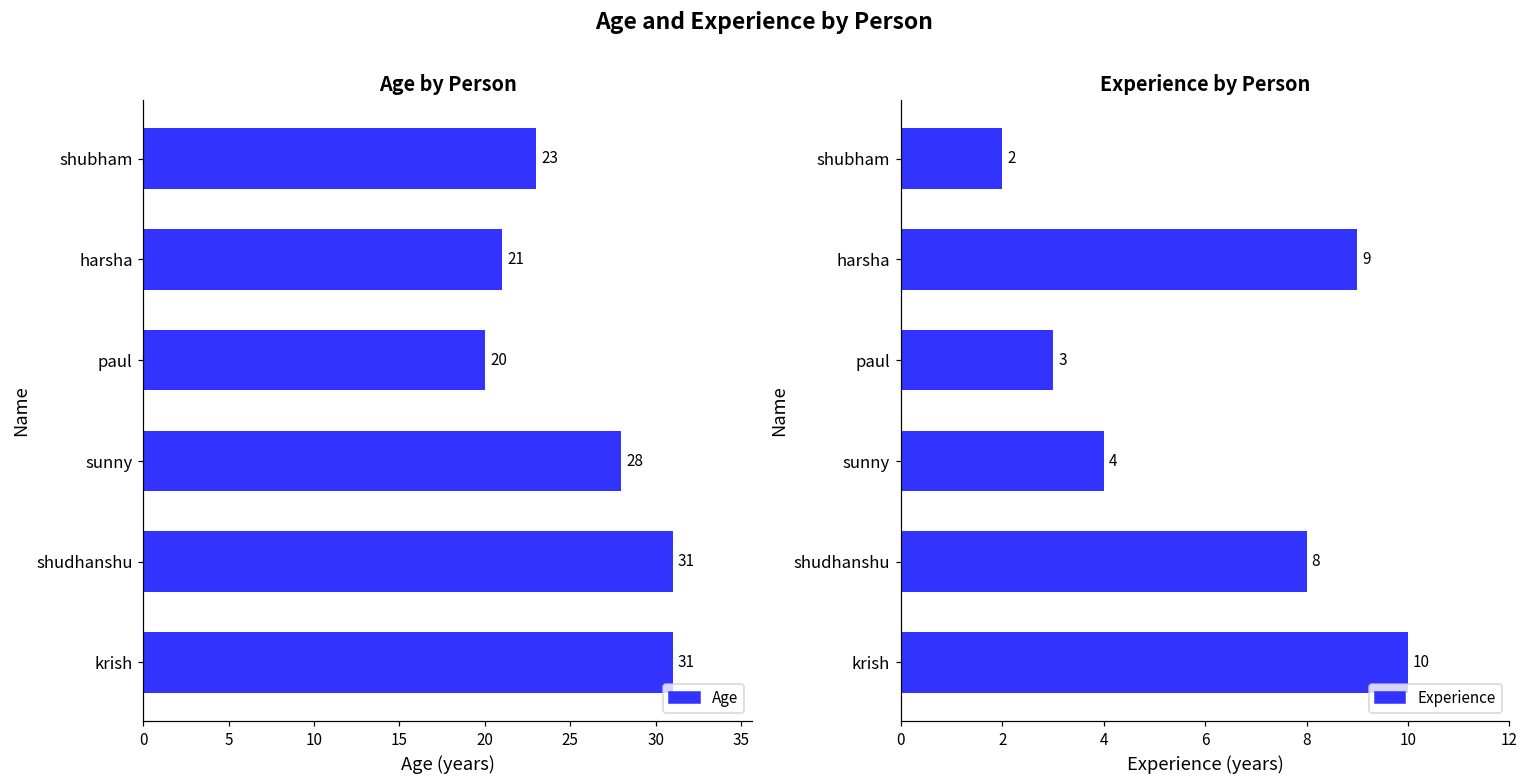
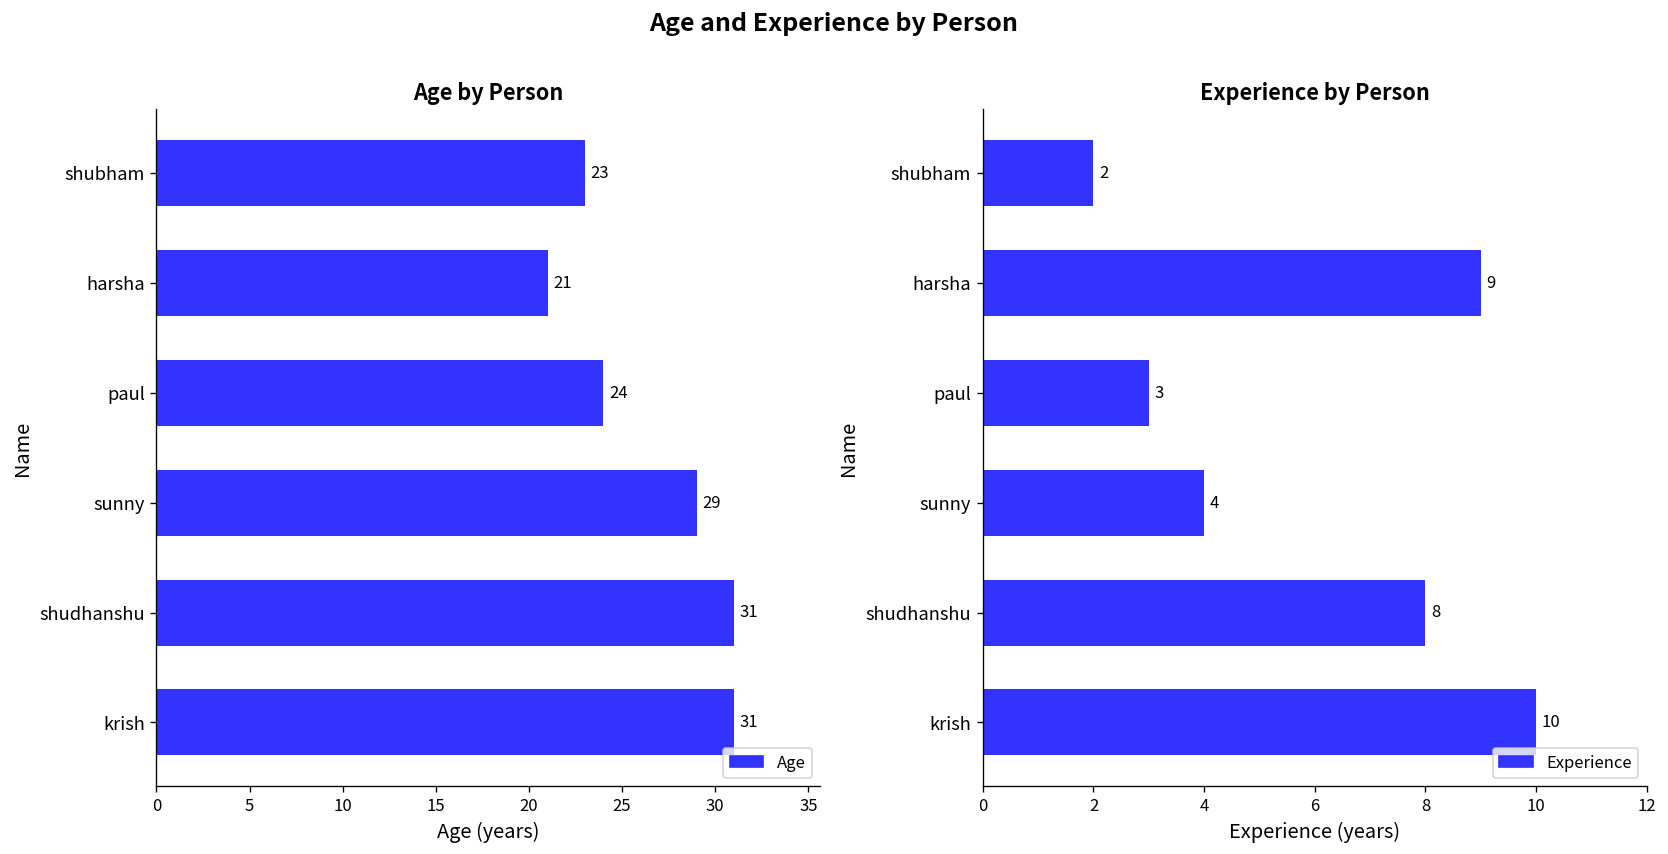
Age by Person, paul: 20 -> 24
Age by Person, sunny: 28 -> 29
